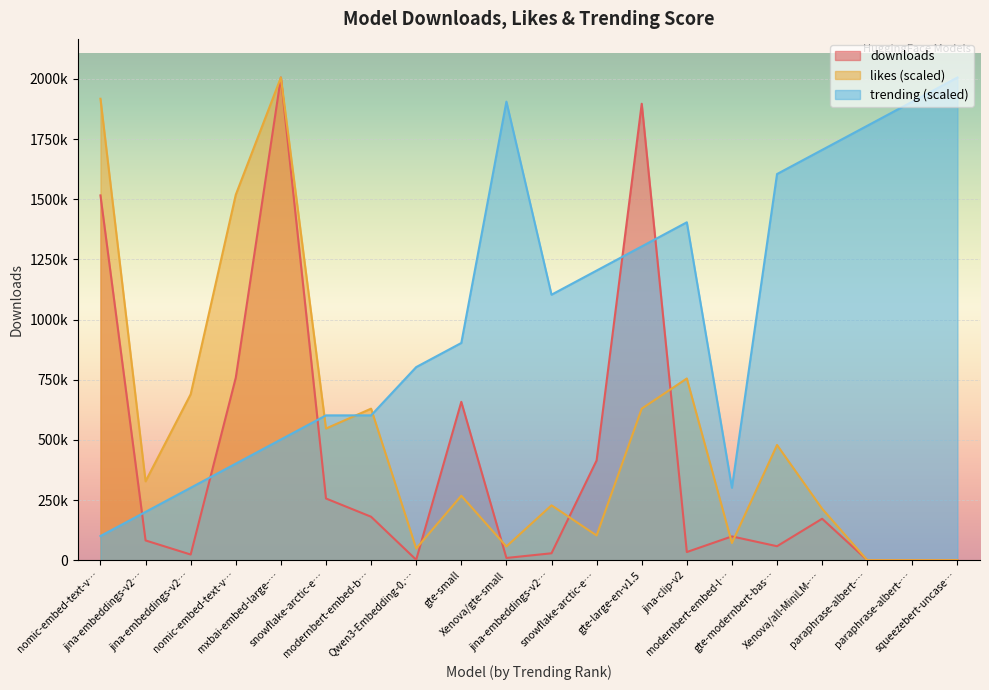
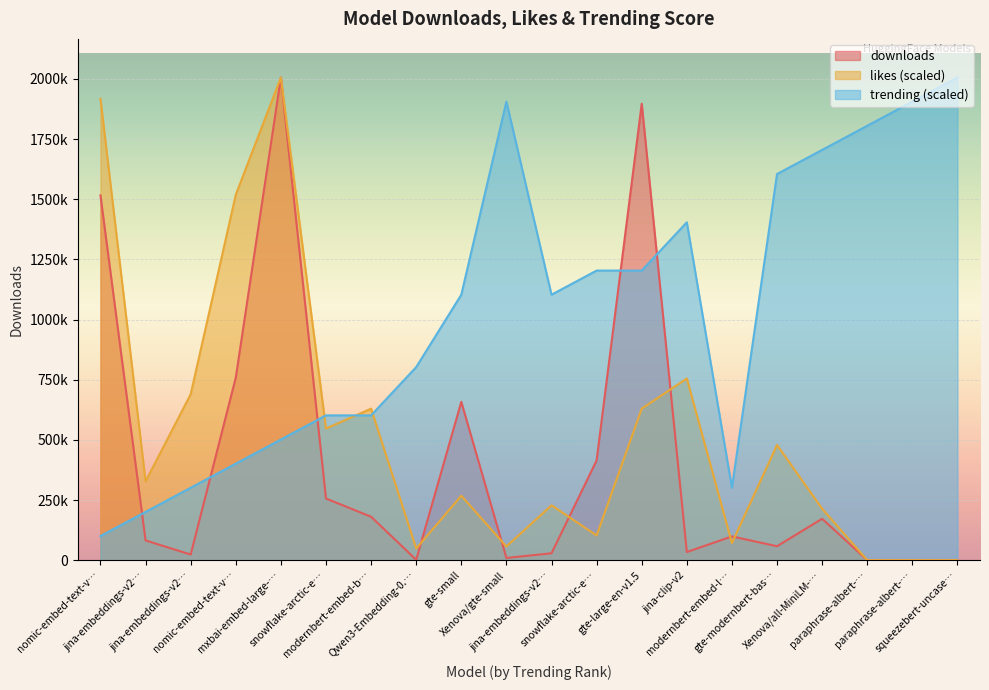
trending (scaled), gte-small: 900000 -> 1100000
trending (scaled), gte-large-en-v1.5: 1300000 -> 1200000
